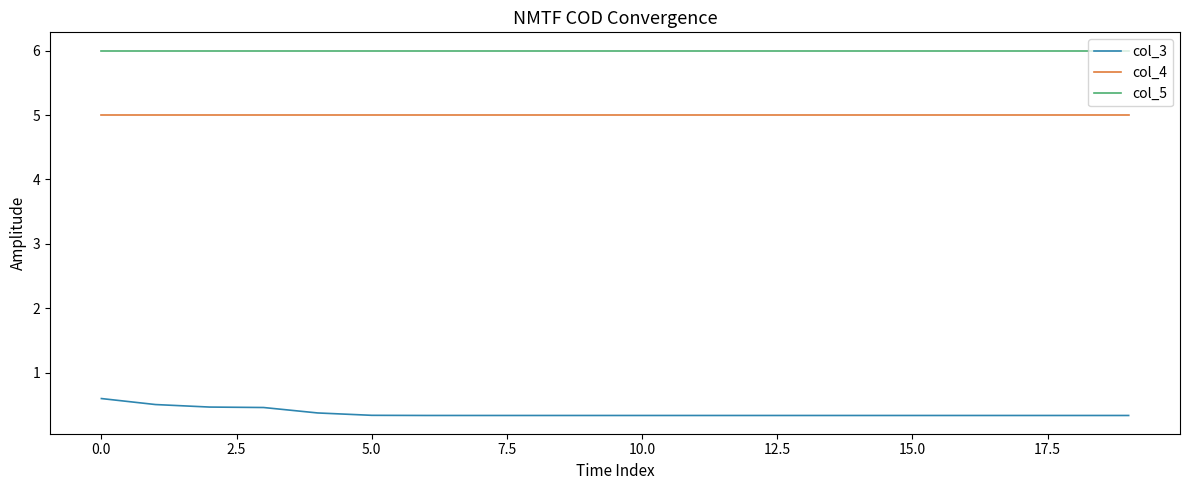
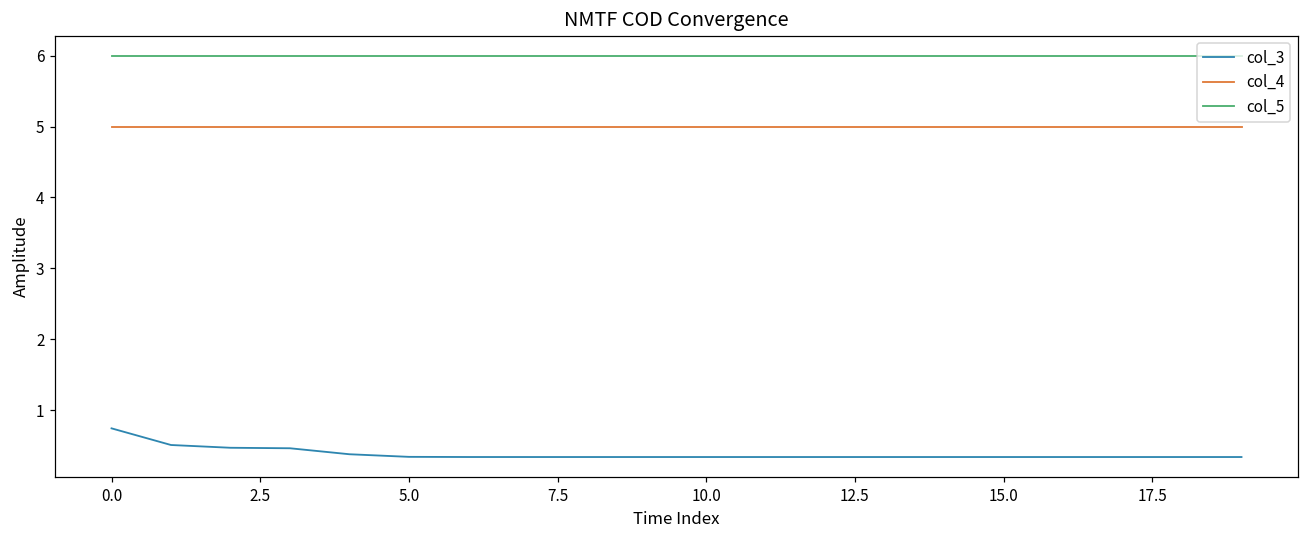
col_3, 0.0: 0.6 -> 0.7
